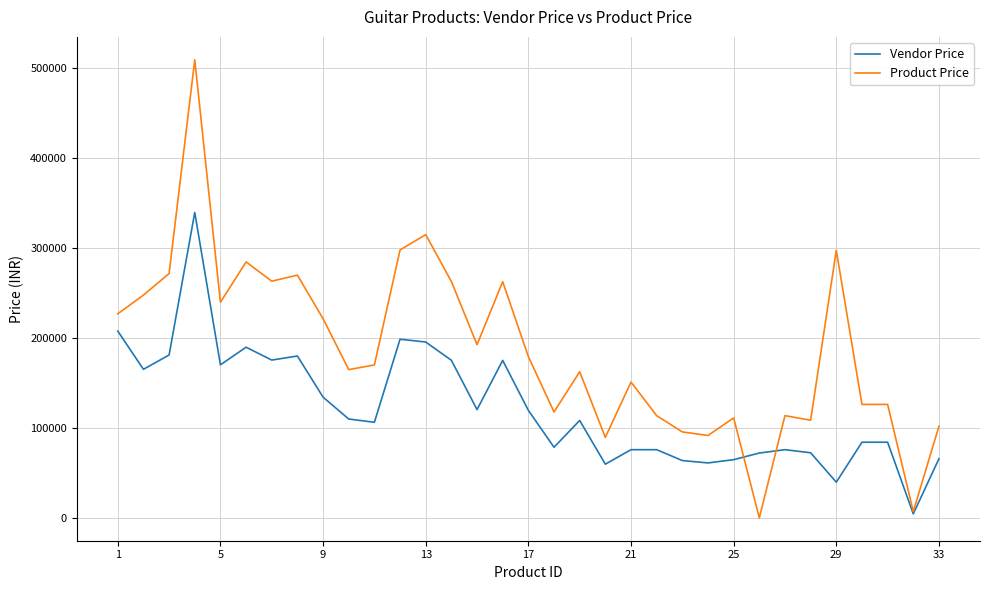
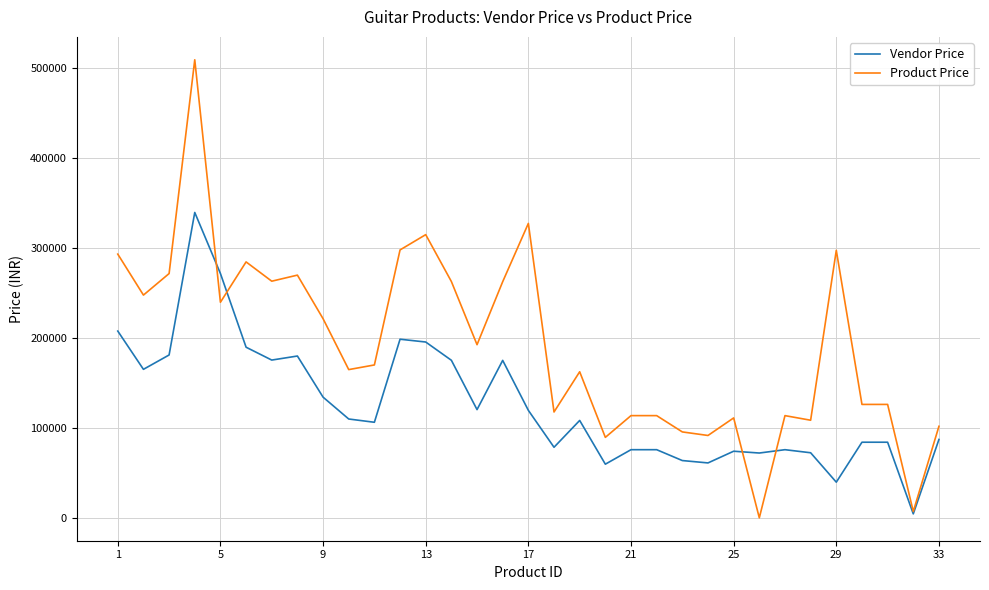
Product Price, 1: 230000 -> 290000
Vendor Price, 5: 170000 -> 270000
Product Price, 17: 180000 -> 330000
Product Price, 21: 150000 -> 110000
Vendor Price, 25: 60000 -> 70000
Vendor Price, 33: 70000 -> 90000
